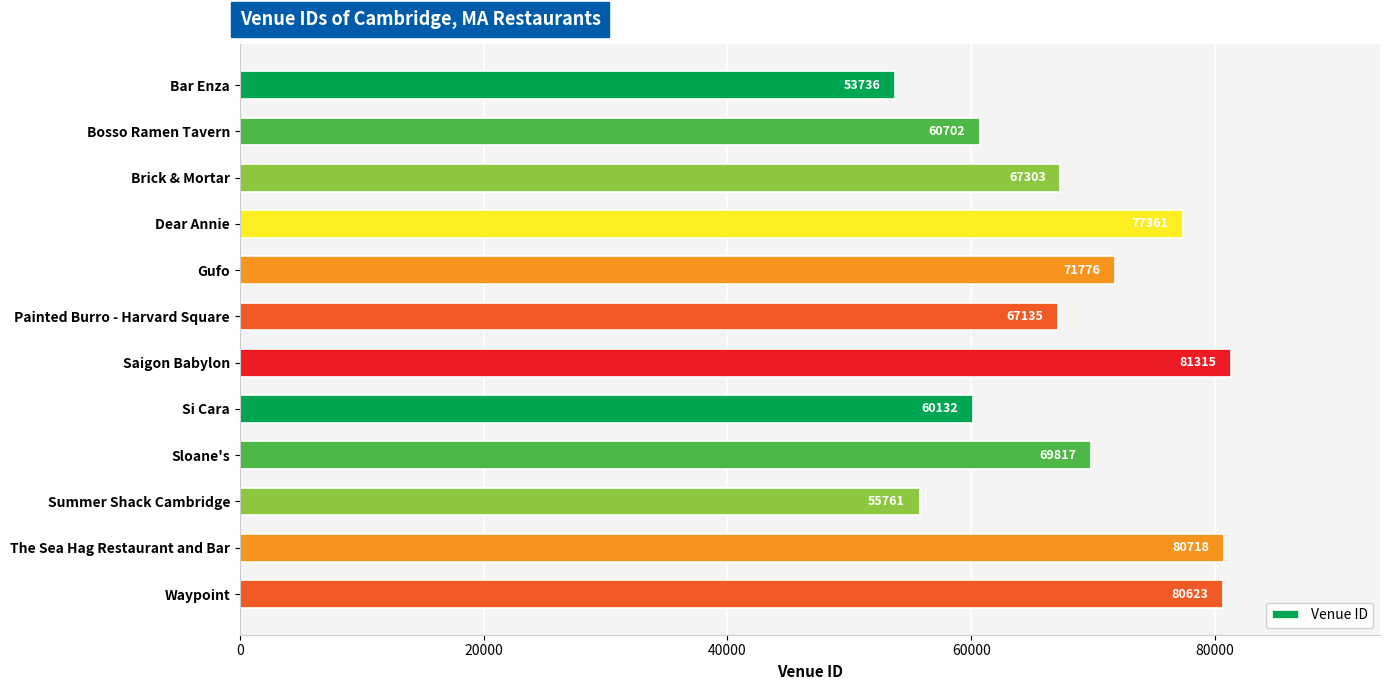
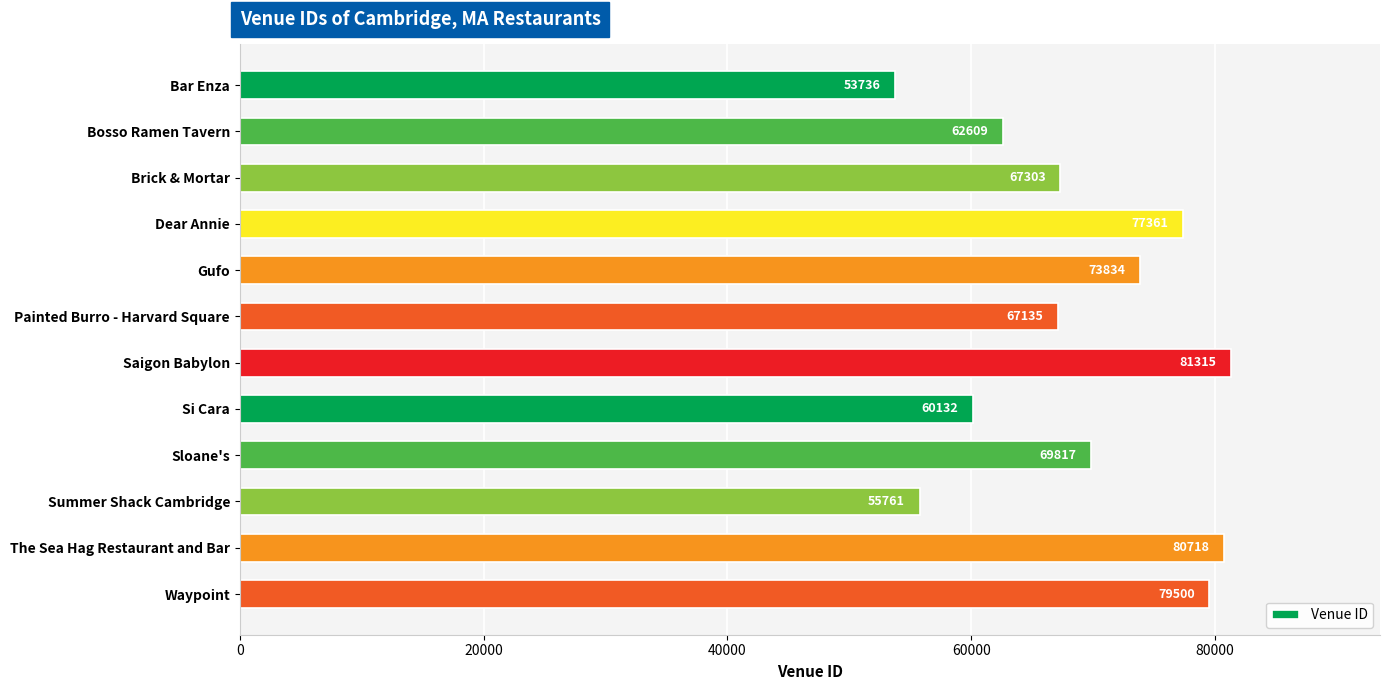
Bosso Ramen Tavern: 60702 -> 62609
Gufo: 71776 -> 73834
Waypoint: 80623 -> 79500
